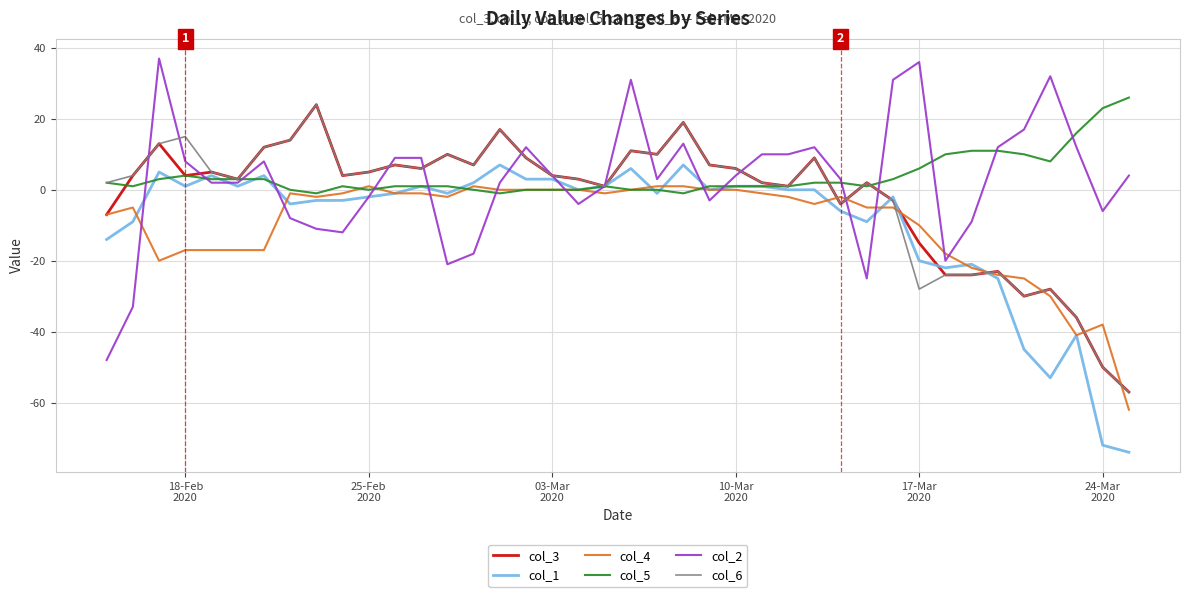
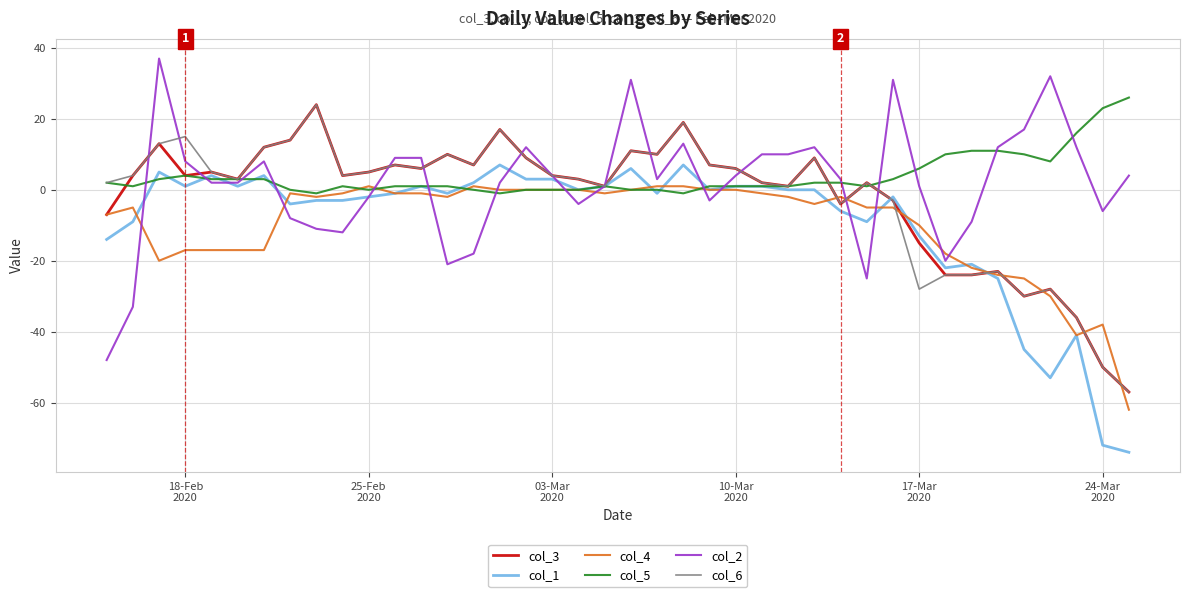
col_1, 17-Mar 2020: -20 -> -13
col_2, 17-Mar 2020: 36 -> 1
